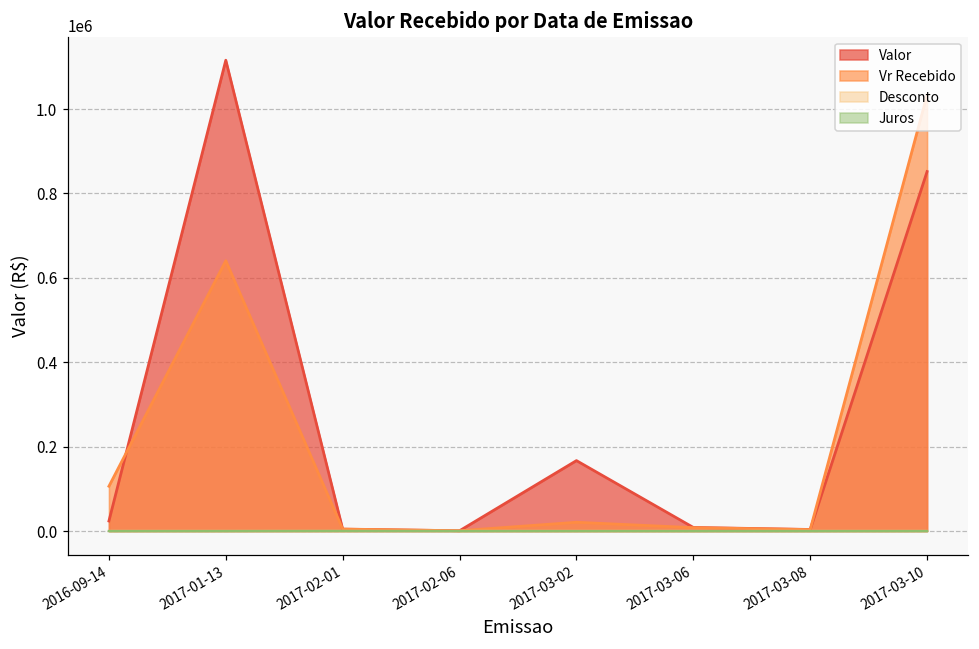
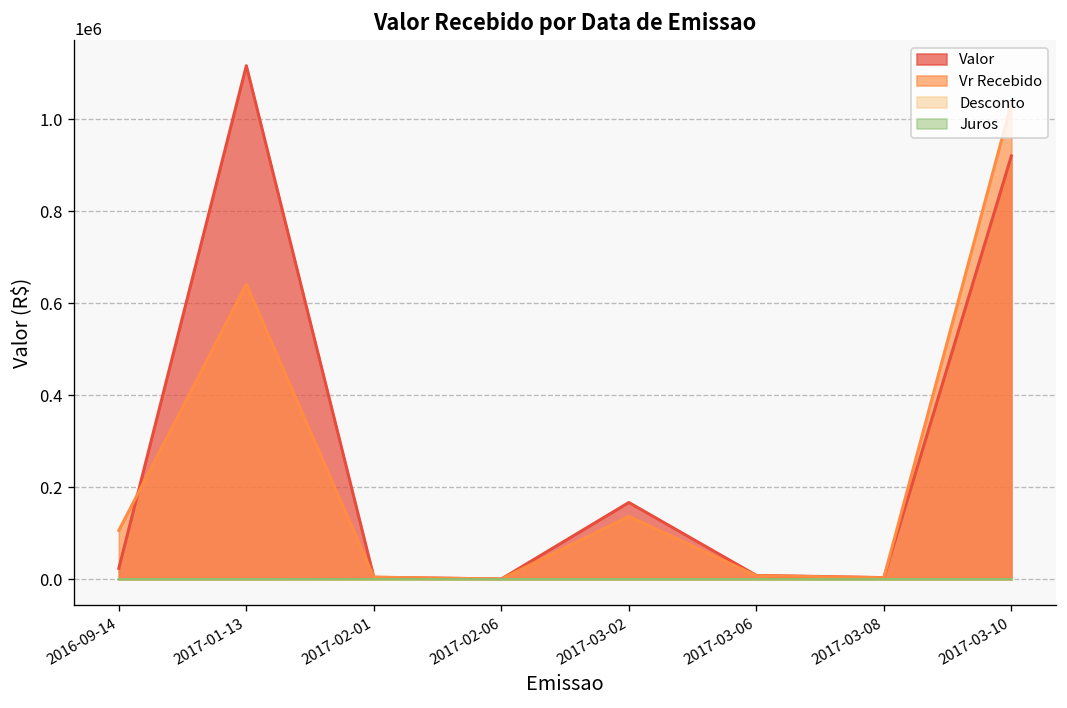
Vr Recebido, 2017-03-02: 20000 -> 140000
Valor, 2017-03-10: 850000 -> 920000
